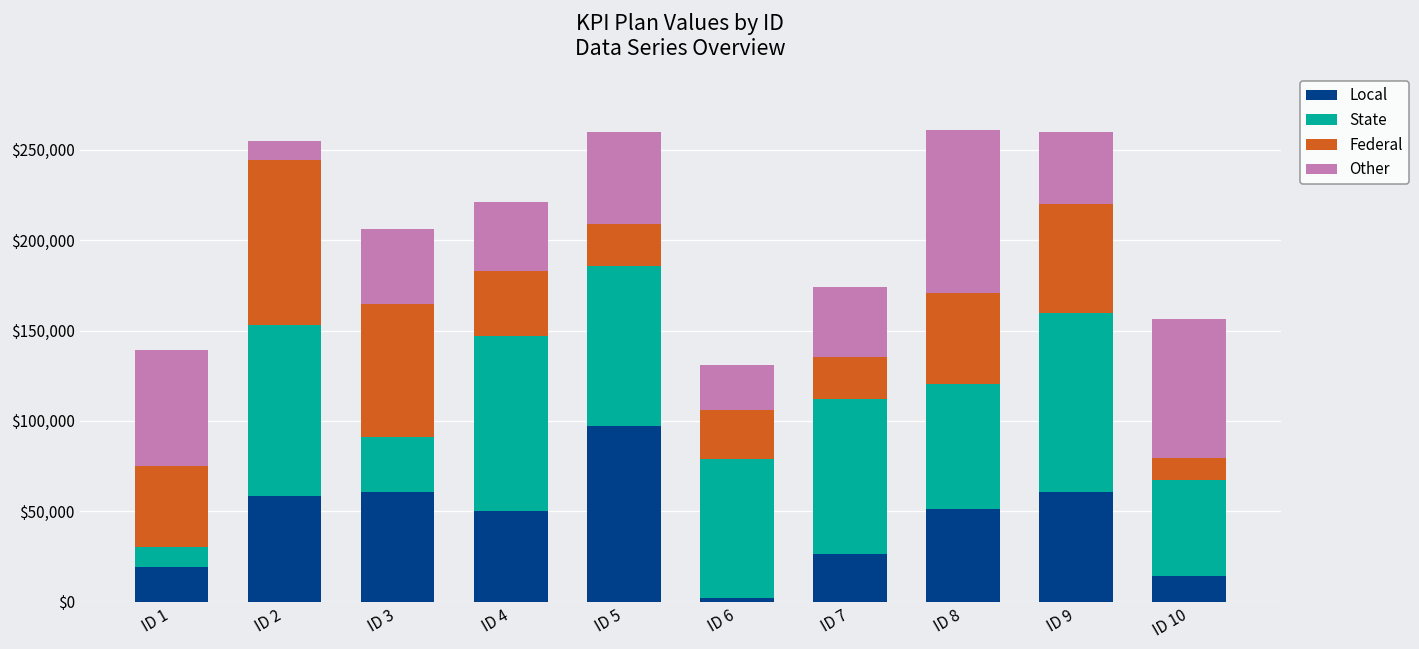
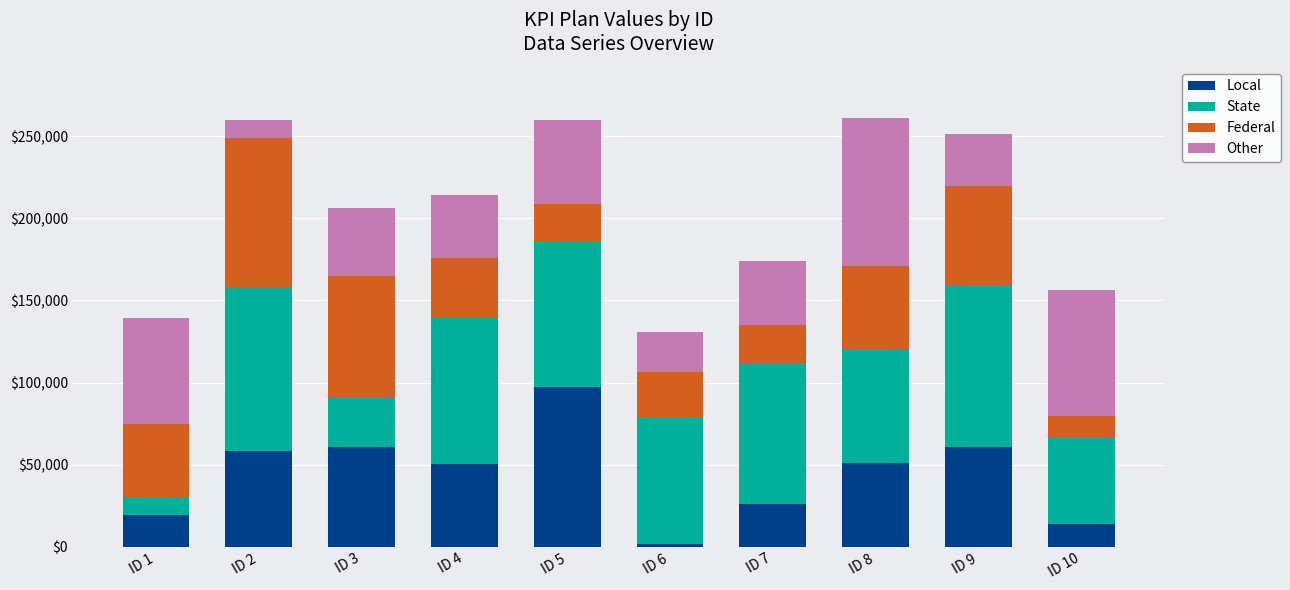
State, ID 2: $95,000 -> $100,000
State, ID 4: $97,000 -> $89,000
Other, ID 9: $40,000 -> $31,000
